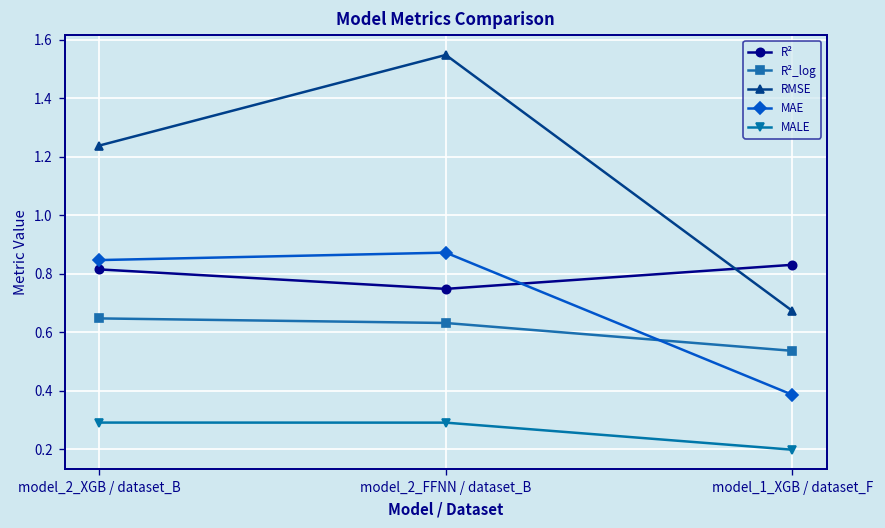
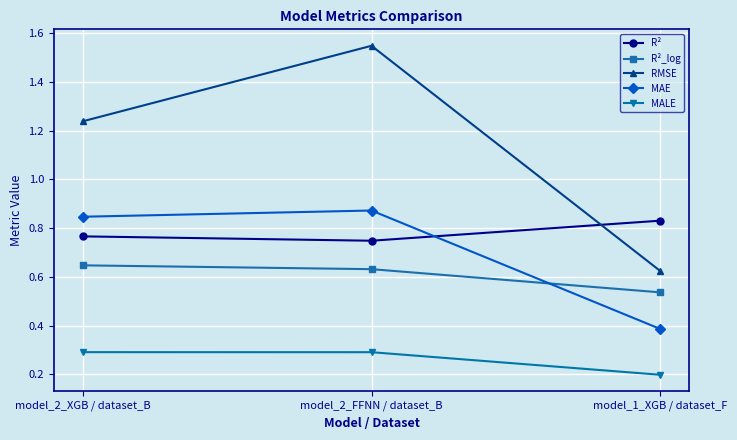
R², model_2_XGB / dataset_B: 0.81 -> 0.77
RMSE, model_1_XGB / dataset_F: 0.67 -> 0.62
